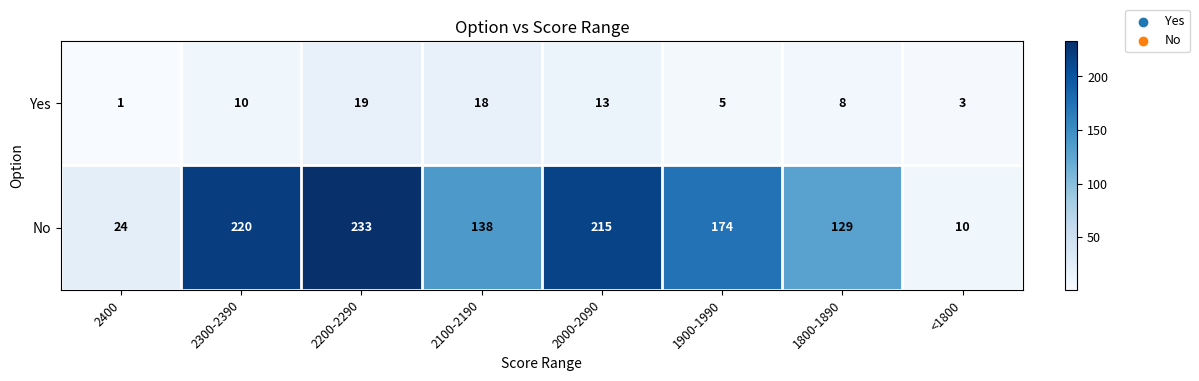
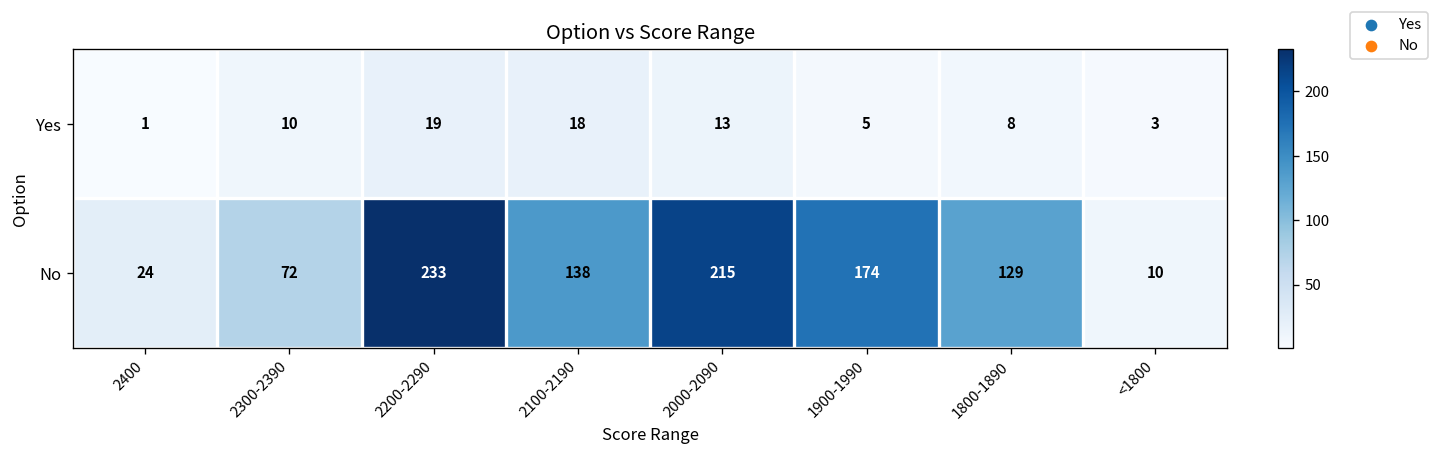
No, 2300-2390: 220 -> 72
